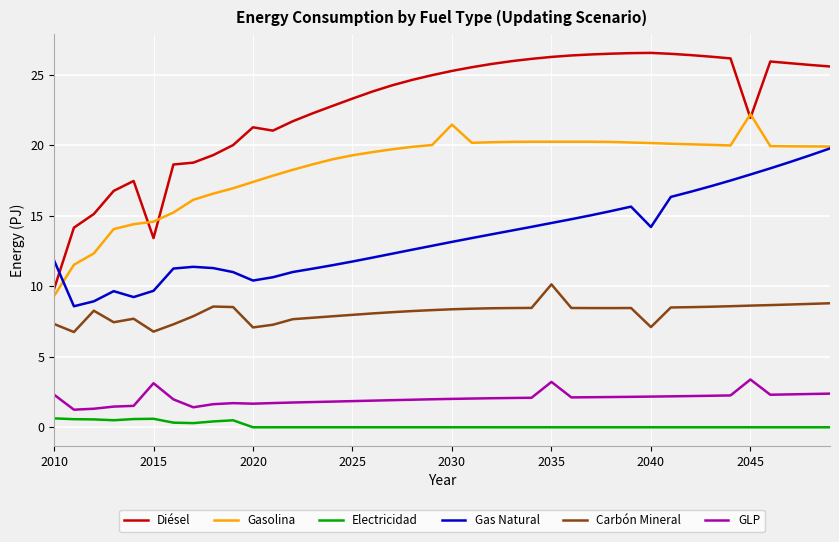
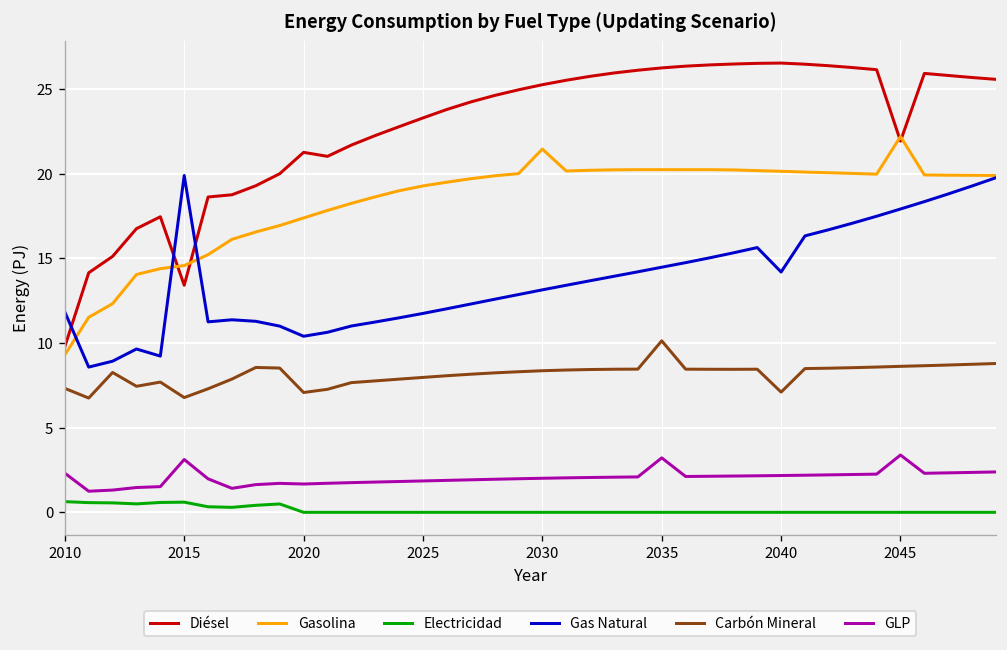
Gas Natural, 2015: 9.7 -> 19.9
